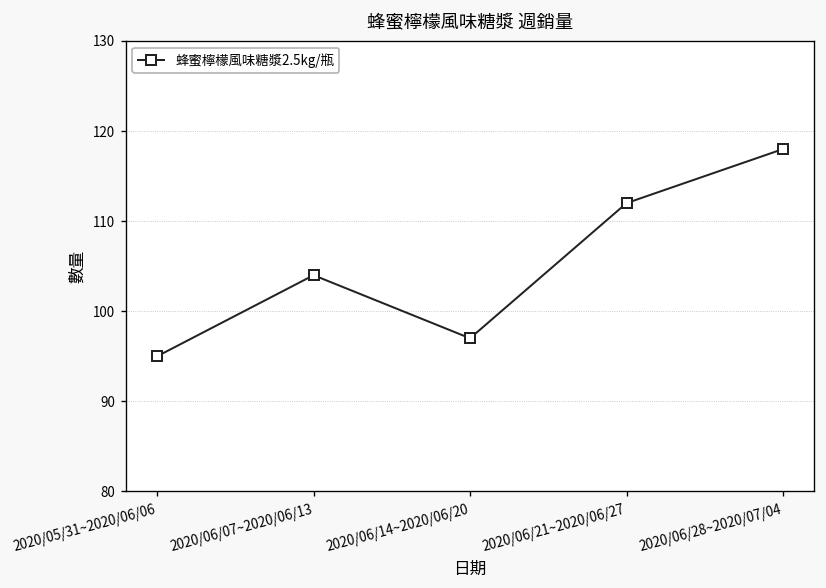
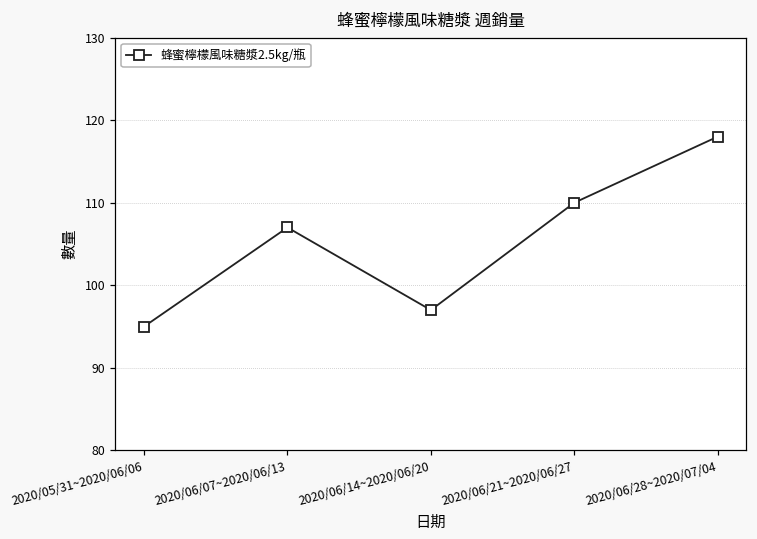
2020/06/07~2020/06/13: 104 -> 107
2020/06/21~2020/06/27: 112 -> 110
